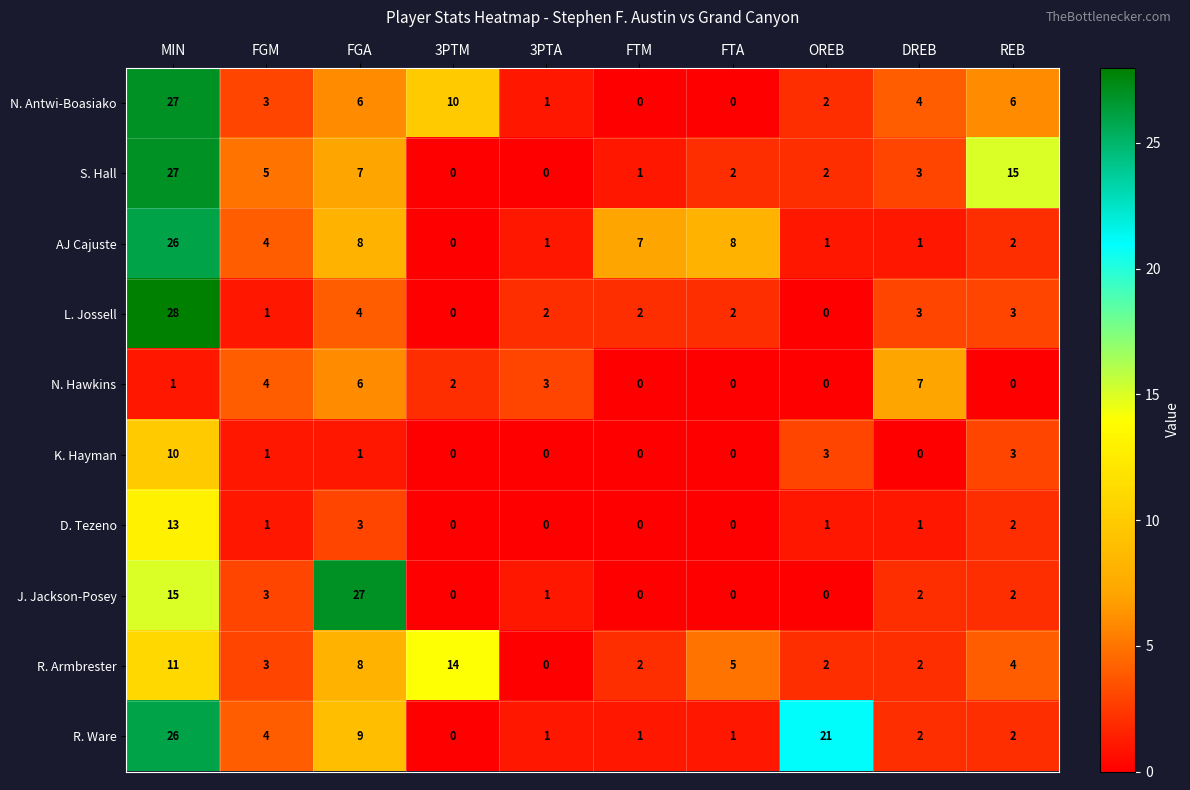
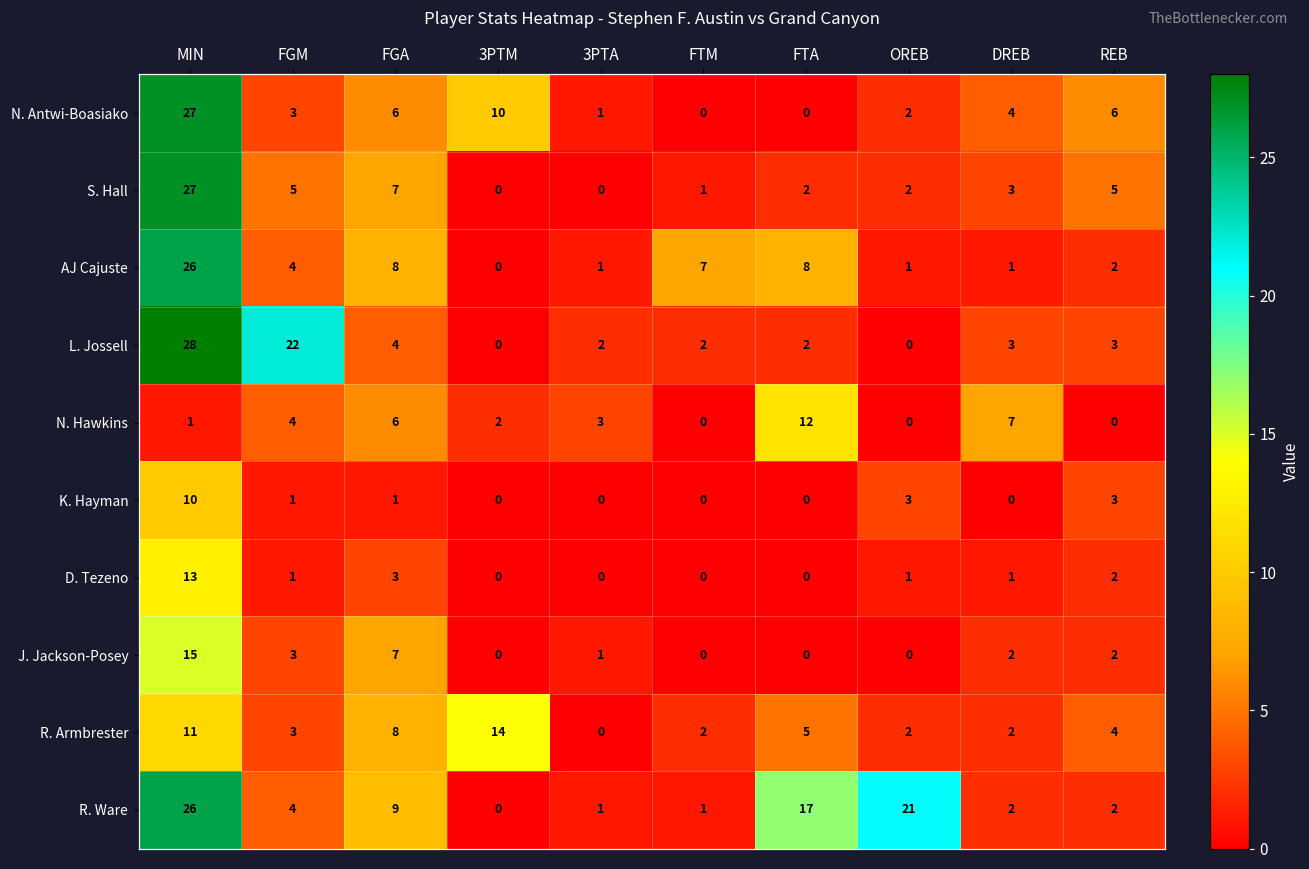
S. Hall, REB: 15 -> 5
L. Jossell, FGM: 1 -> 22
N. Hawkins, FTA: 0 -> 12
J. Jackson-Posey, FGA: 27 -> 7
R. Ware, FTA: 1 -> 17
